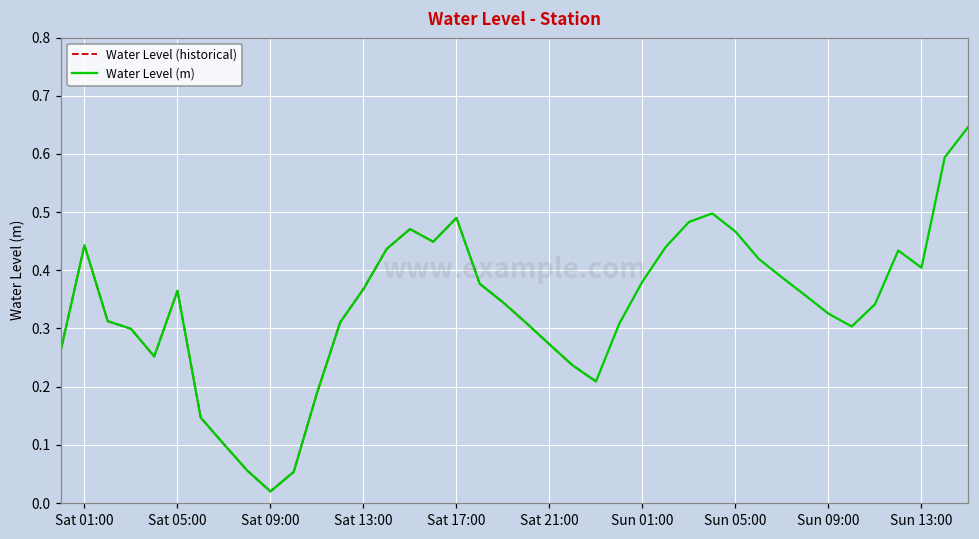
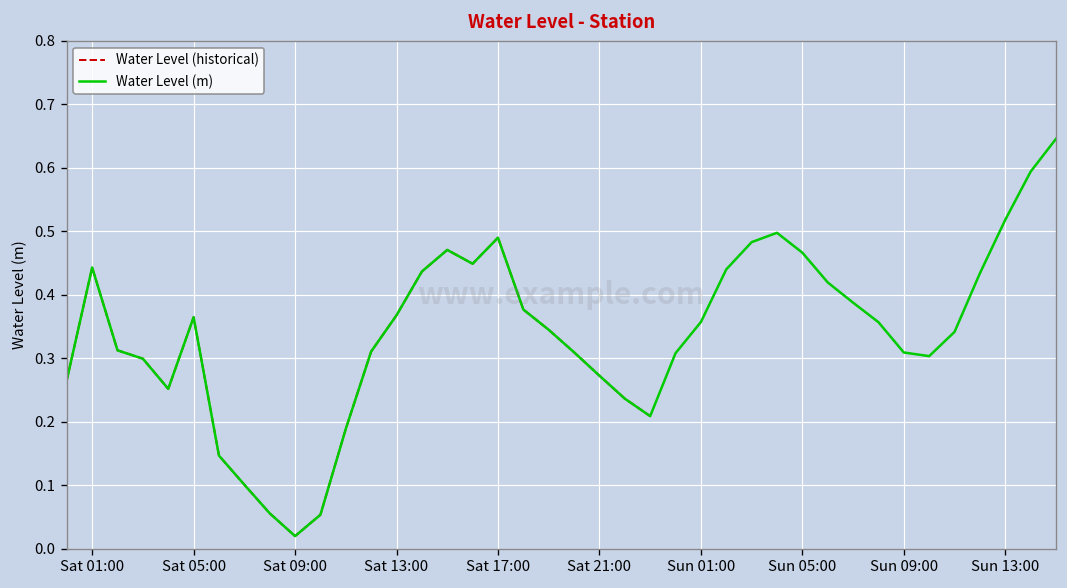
Water Level (m), Sun 01:00: 0.38 -> 0.36
Water Level (m), Sun 09:00: 0.33 -> 0.31
Water Level (m), Sun 13:00: 0.40 -> 0.52
